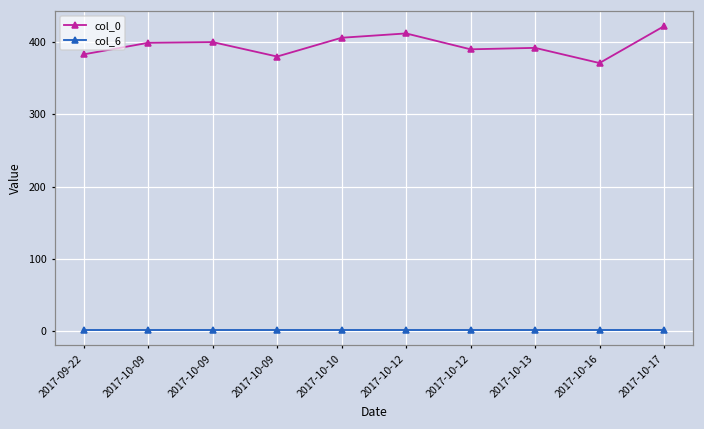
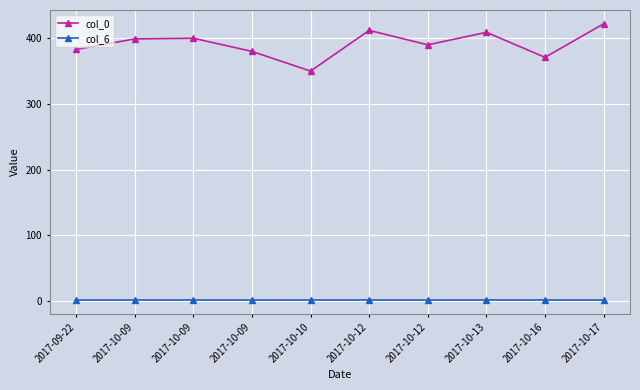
col_0, 2017-10-10: 410 -> 350
col_0, 2017-10-13: 390 -> 410
